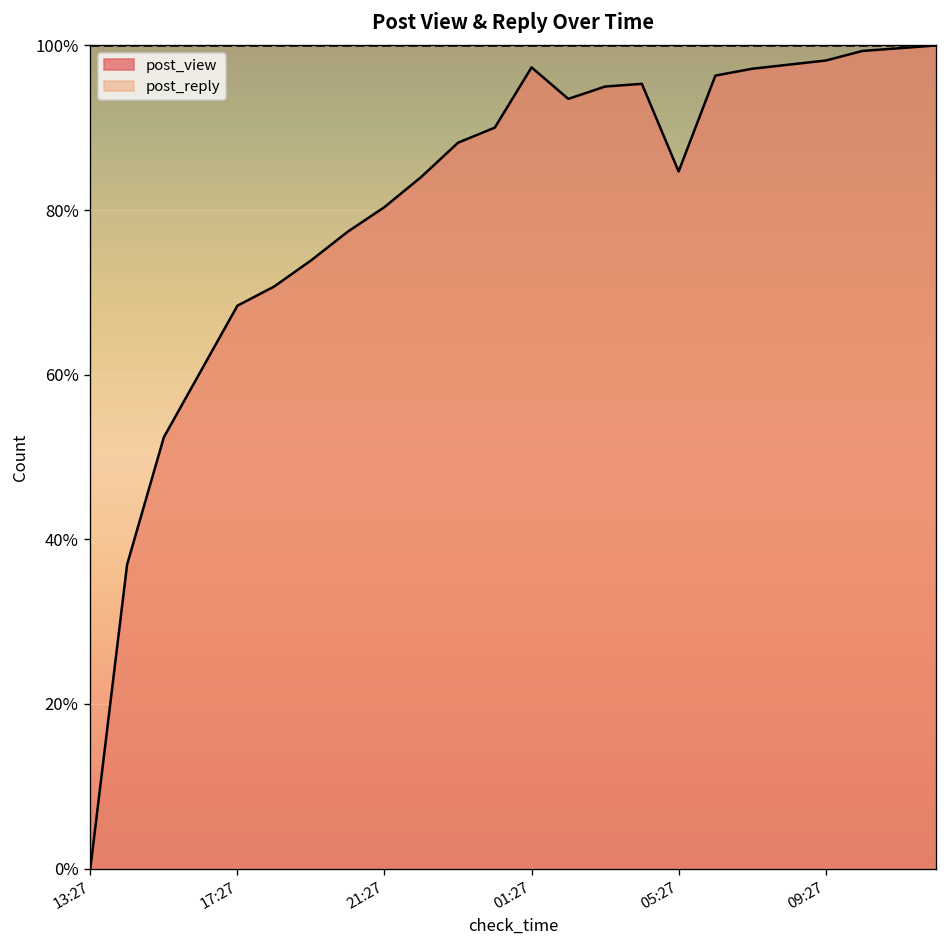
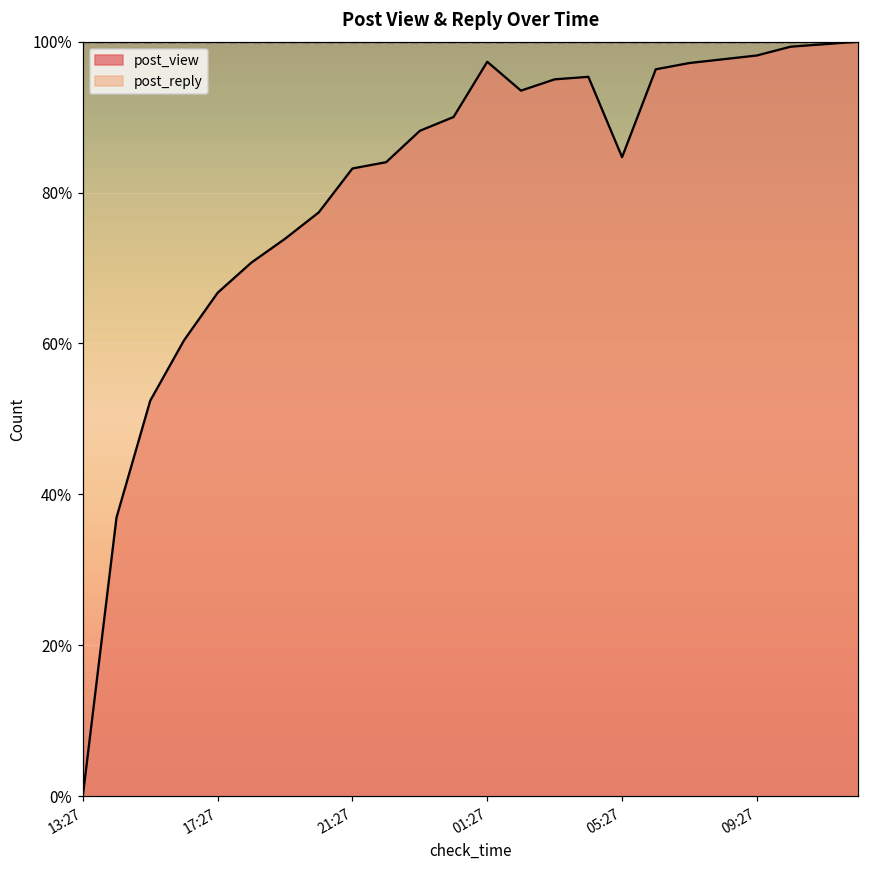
post_view, 17:27: 68% -> 67%
post_view, 21:27: 80% -> 83%
